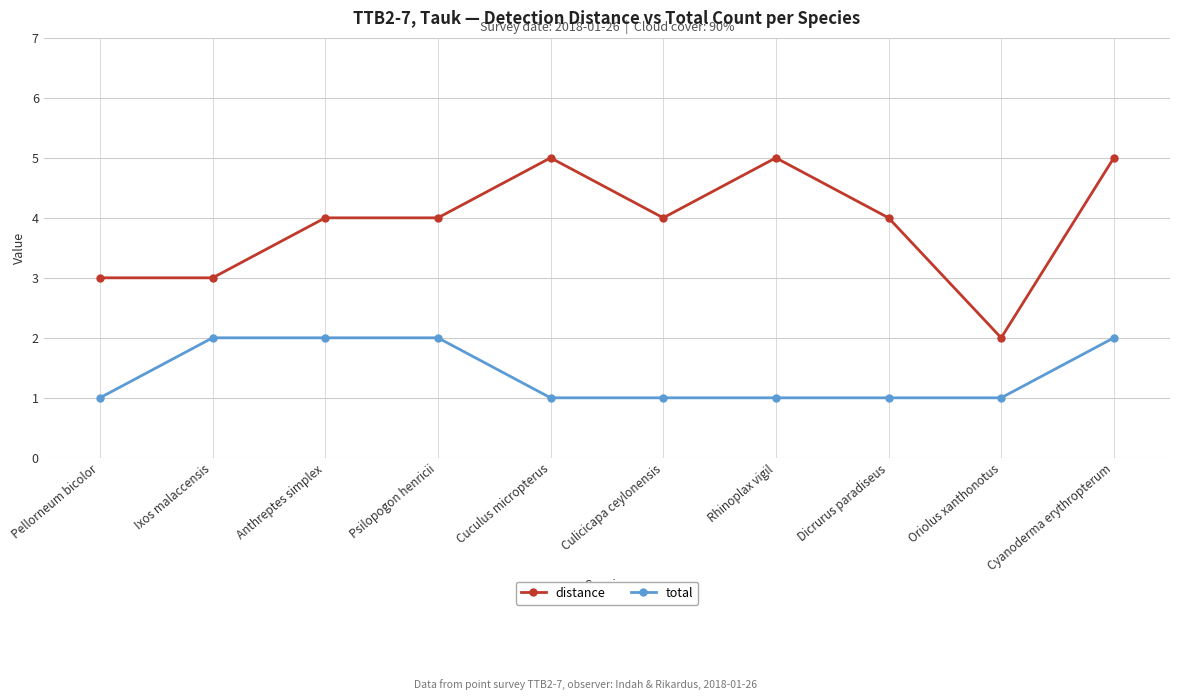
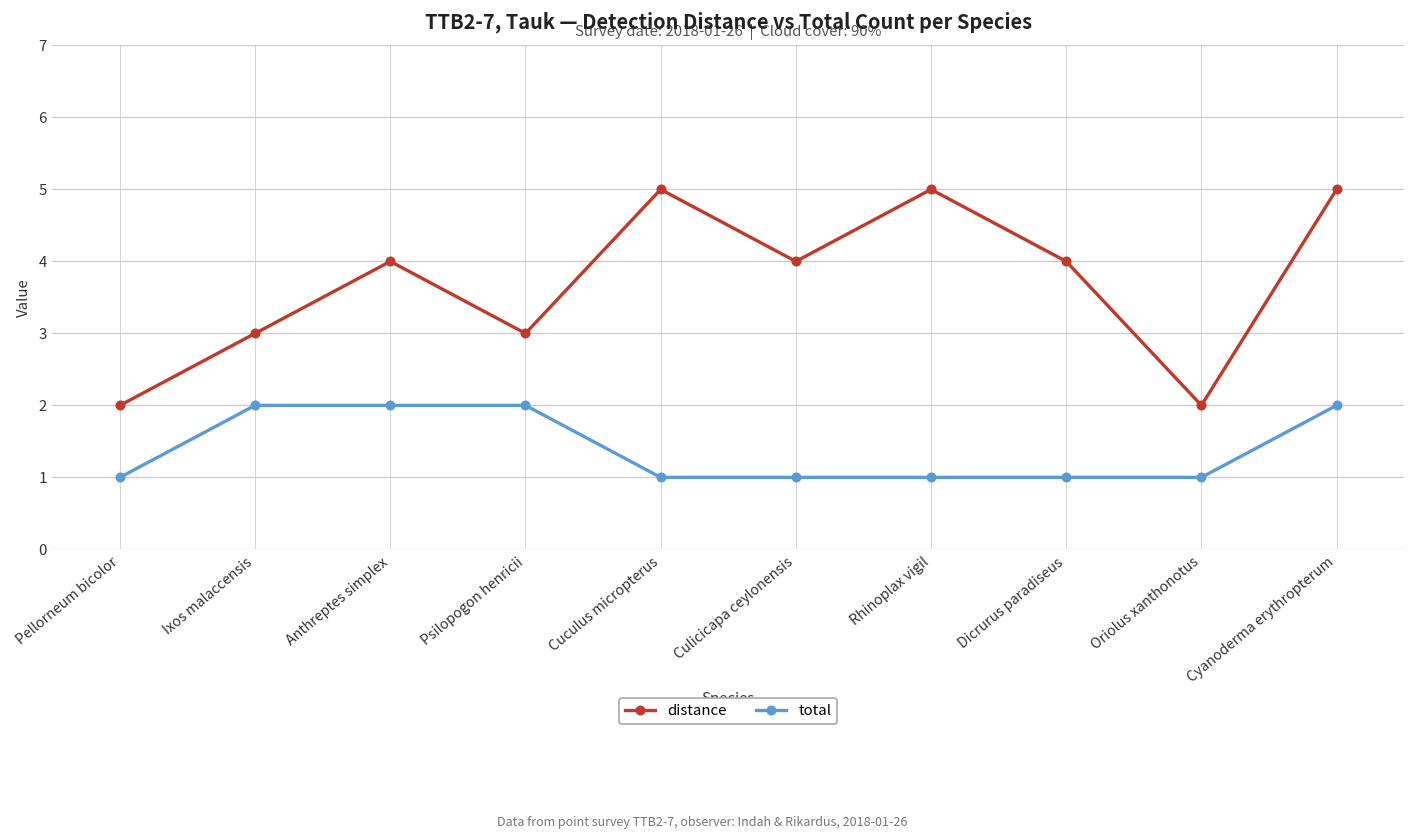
distance, Pellorneum bicolor: 3 -> 2
distance, Psilopogon henricii: 4 -> 3
